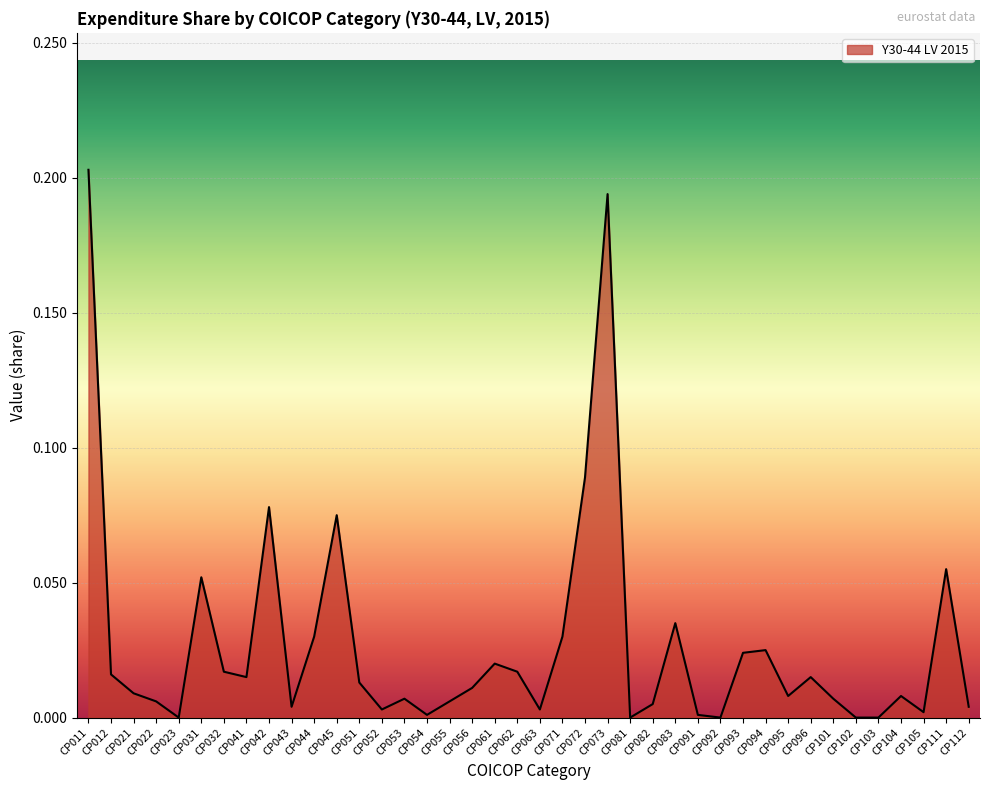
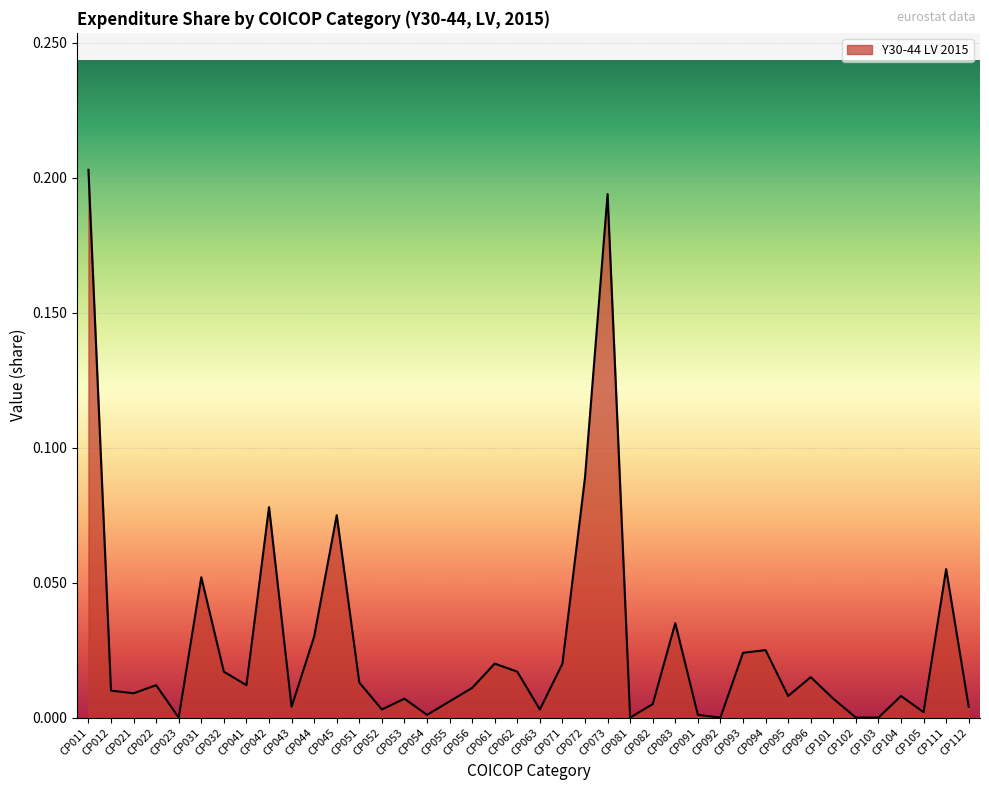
CP012: 0.016 -> 0.010
CP022: 0.006 -> 0.012
CP041: 0.015 -> 0.012
CP071: 0.03 -> 0.02
